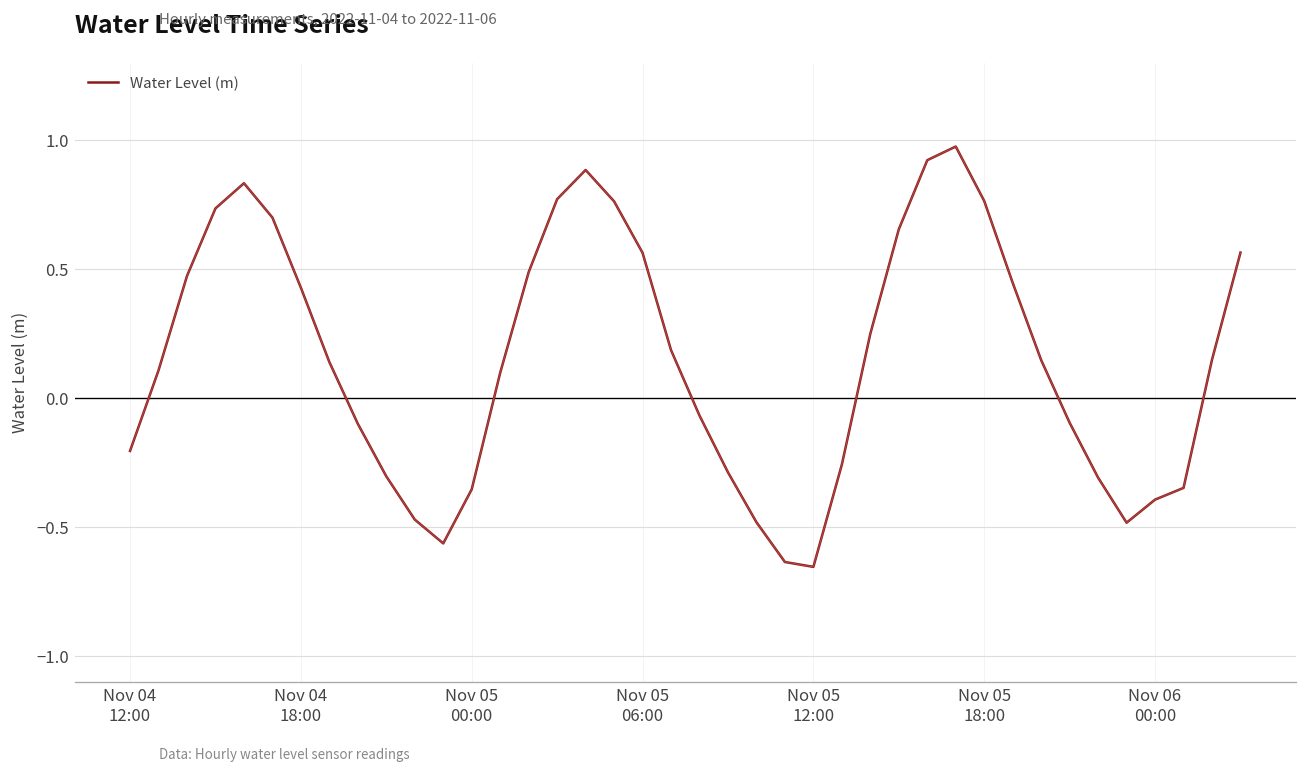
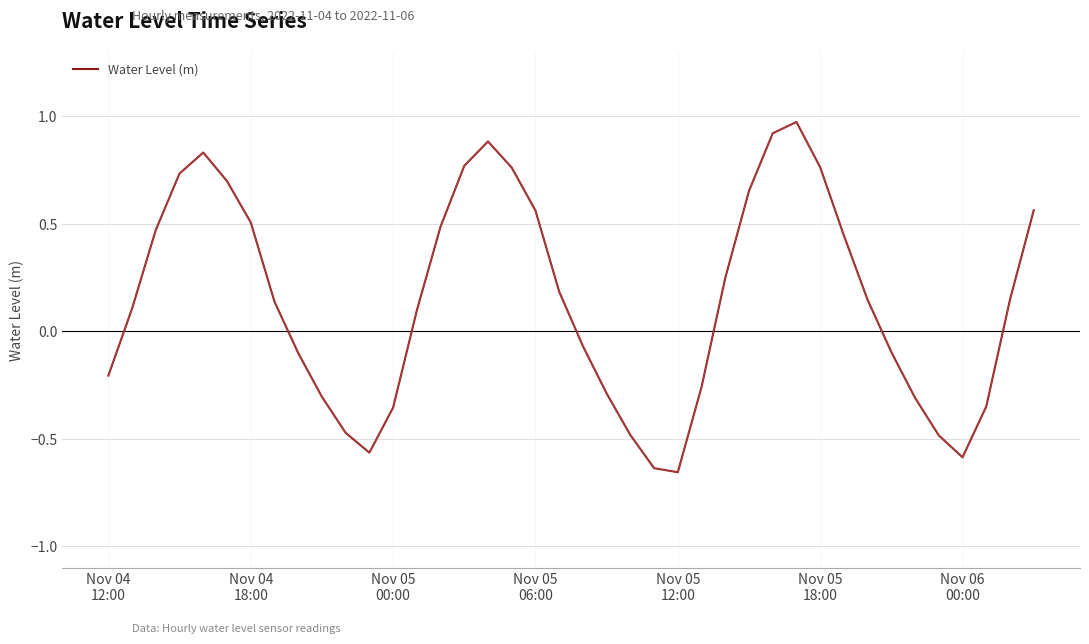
Nov 04 18:00: 0.43 -> 0.51
Nov 06 00:00: -0.39 -> -0.59
